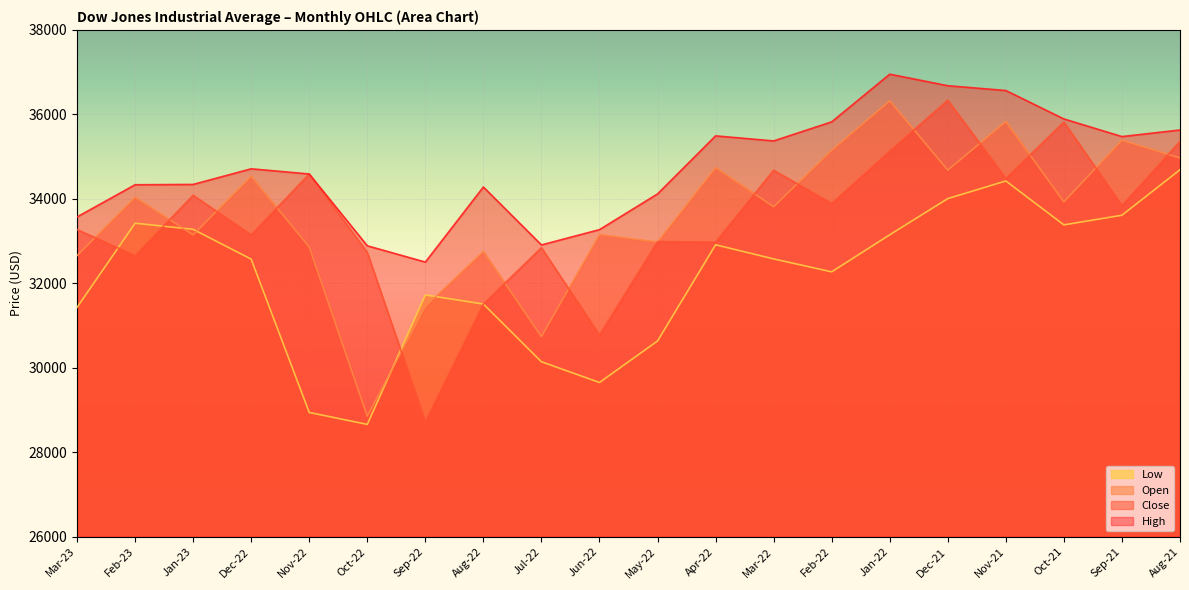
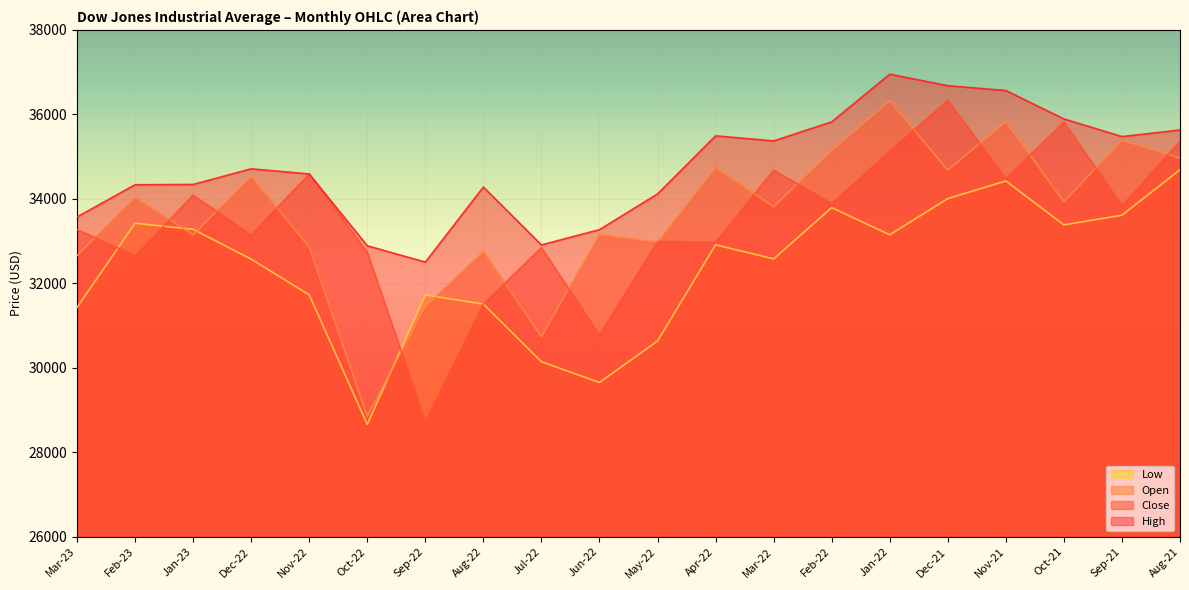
Low, Nov-22: 28900 -> 31700
Low, Feb-22: 32300 -> 33800
